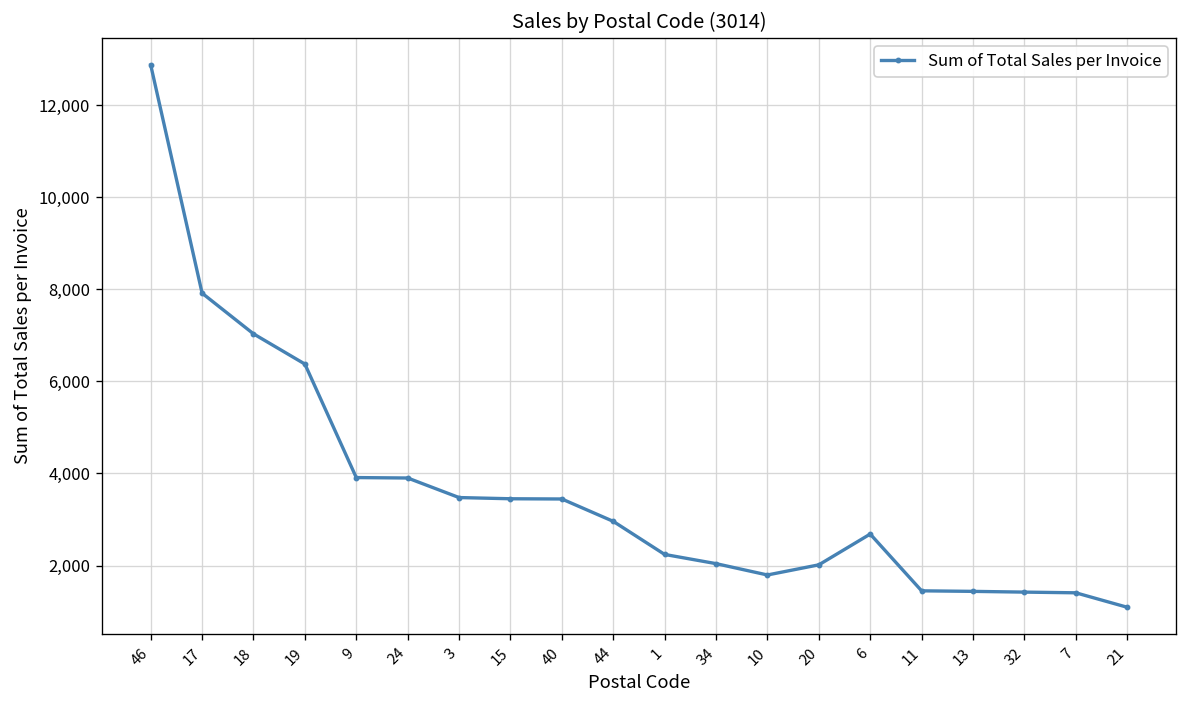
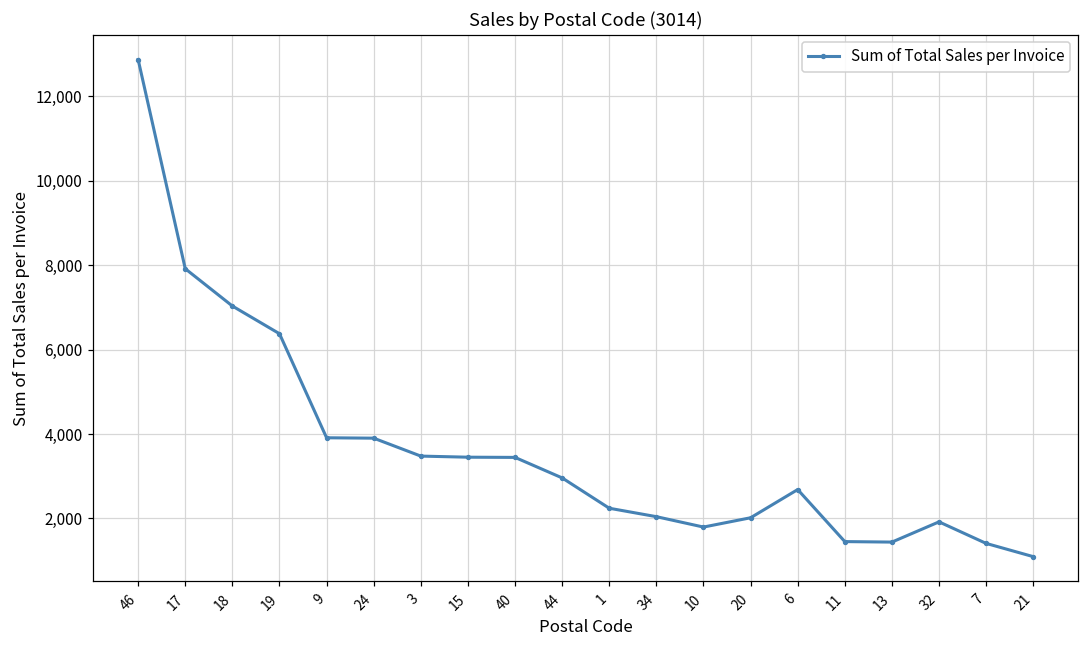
32: 1,400 -> 1,900
